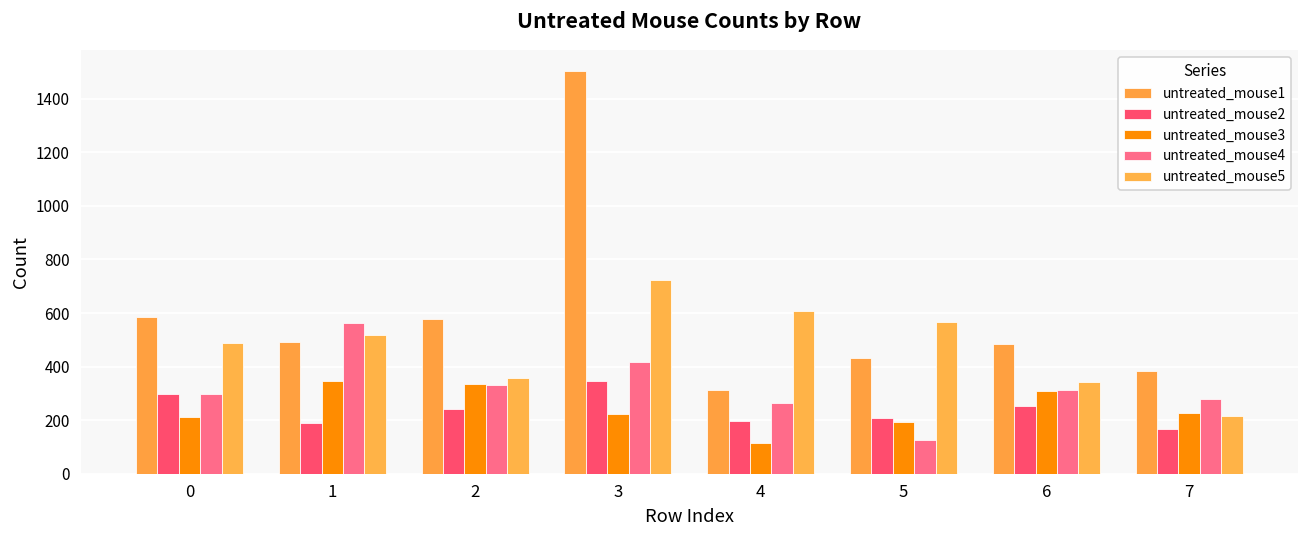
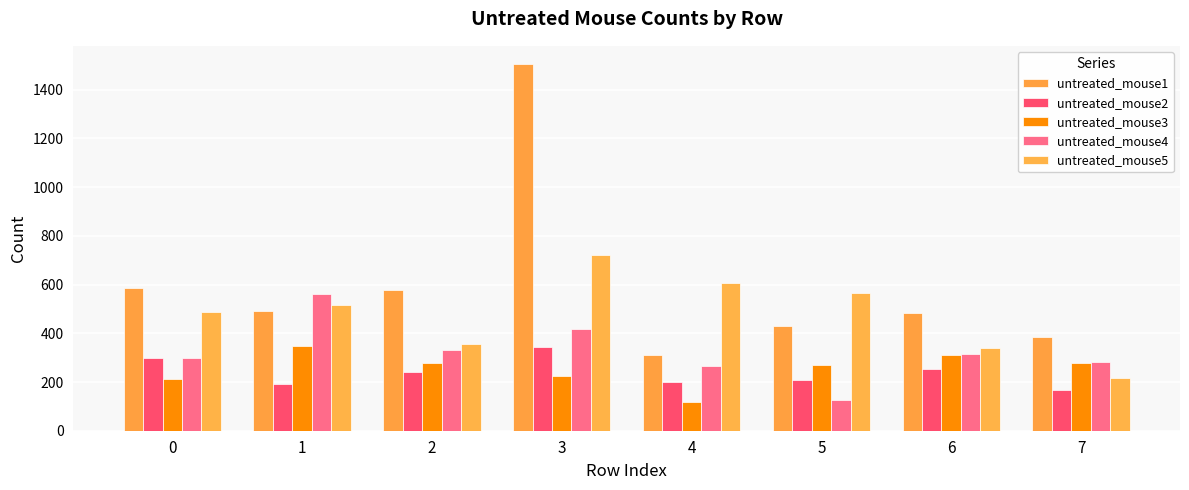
untreated_mouse3, 2: 330 -> 280
untreated_mouse3, 5: 190 -> 270
untreated_mouse3, 7: 230 -> 280
